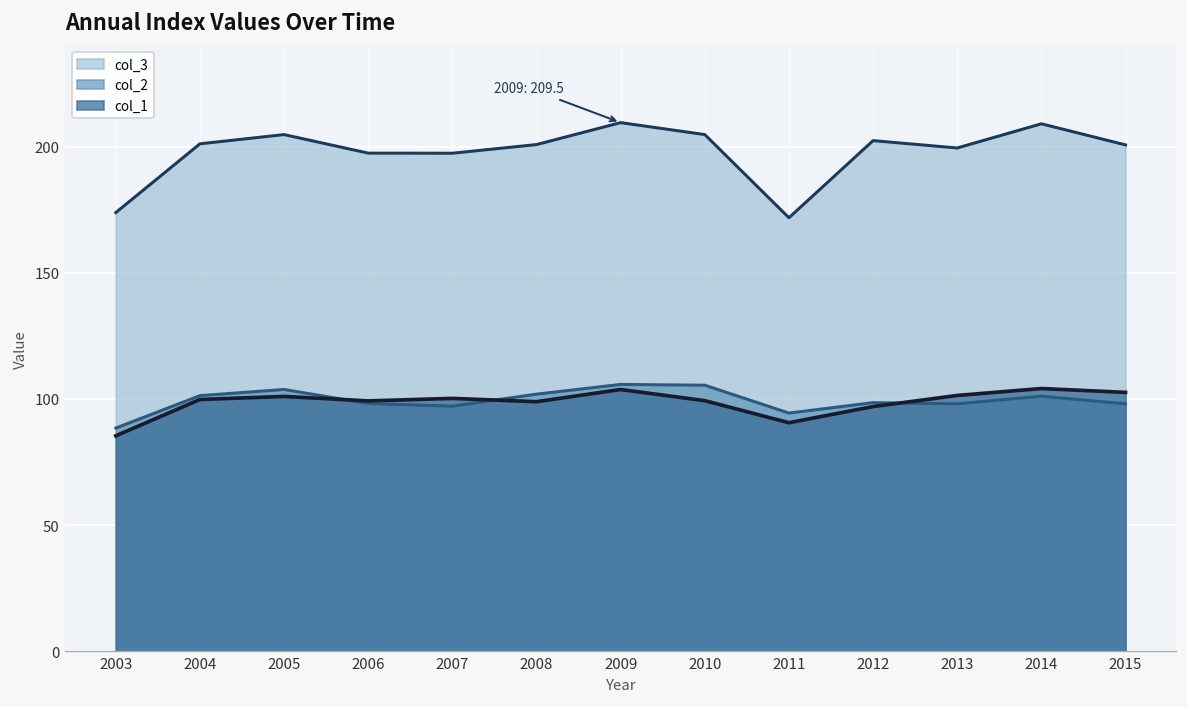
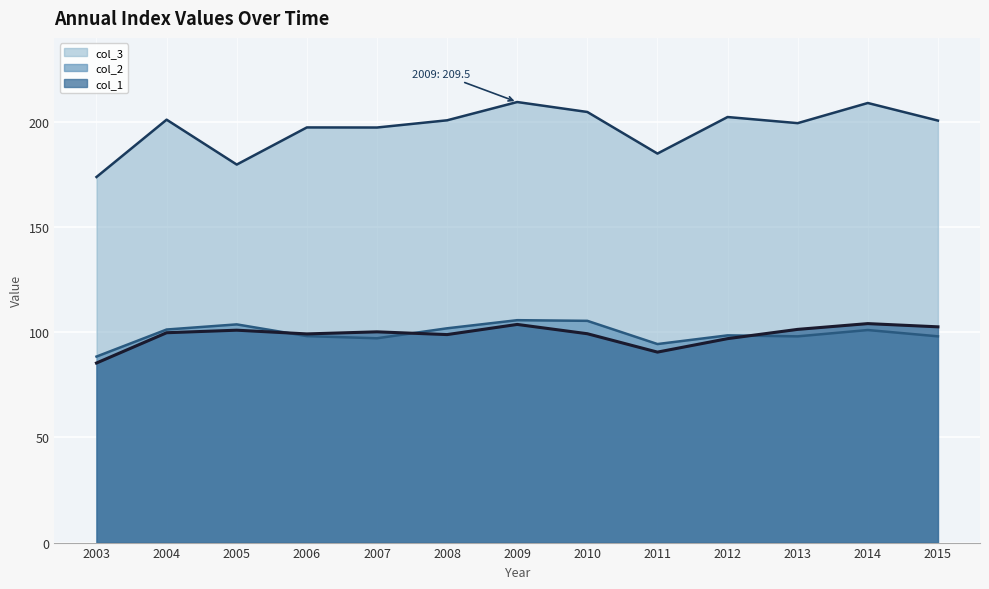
col_3, 2005: 205 -> 180
col_3, 2011: 172 -> 185
